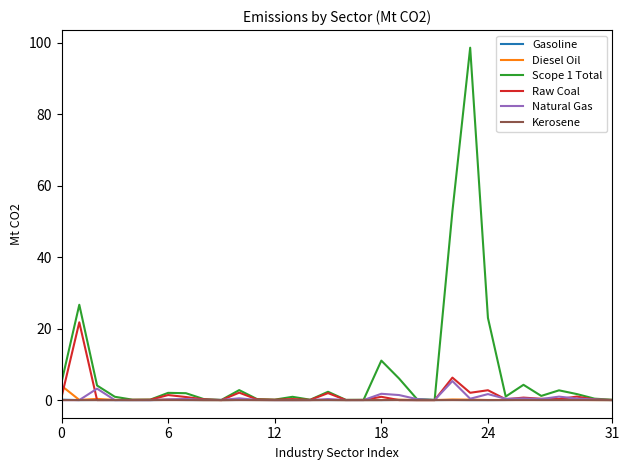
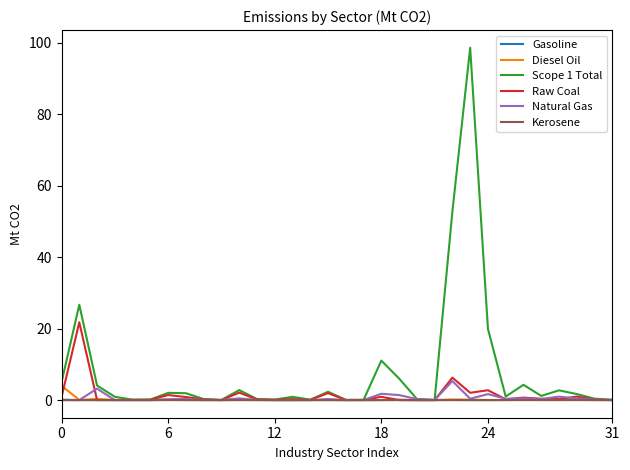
Scope 1 Total, 24: 23 -> 20
